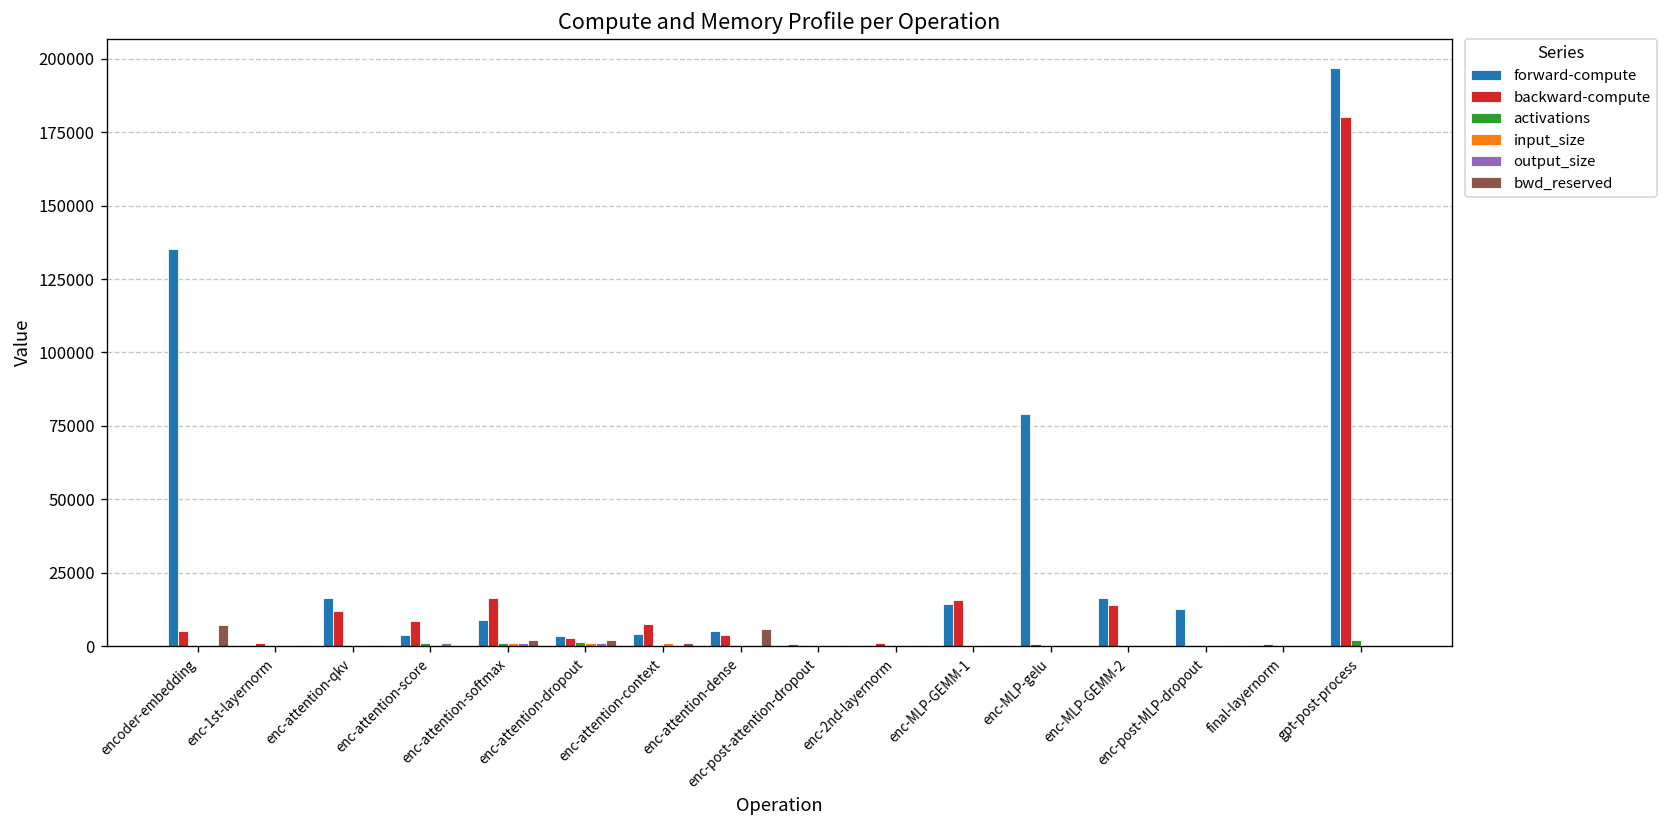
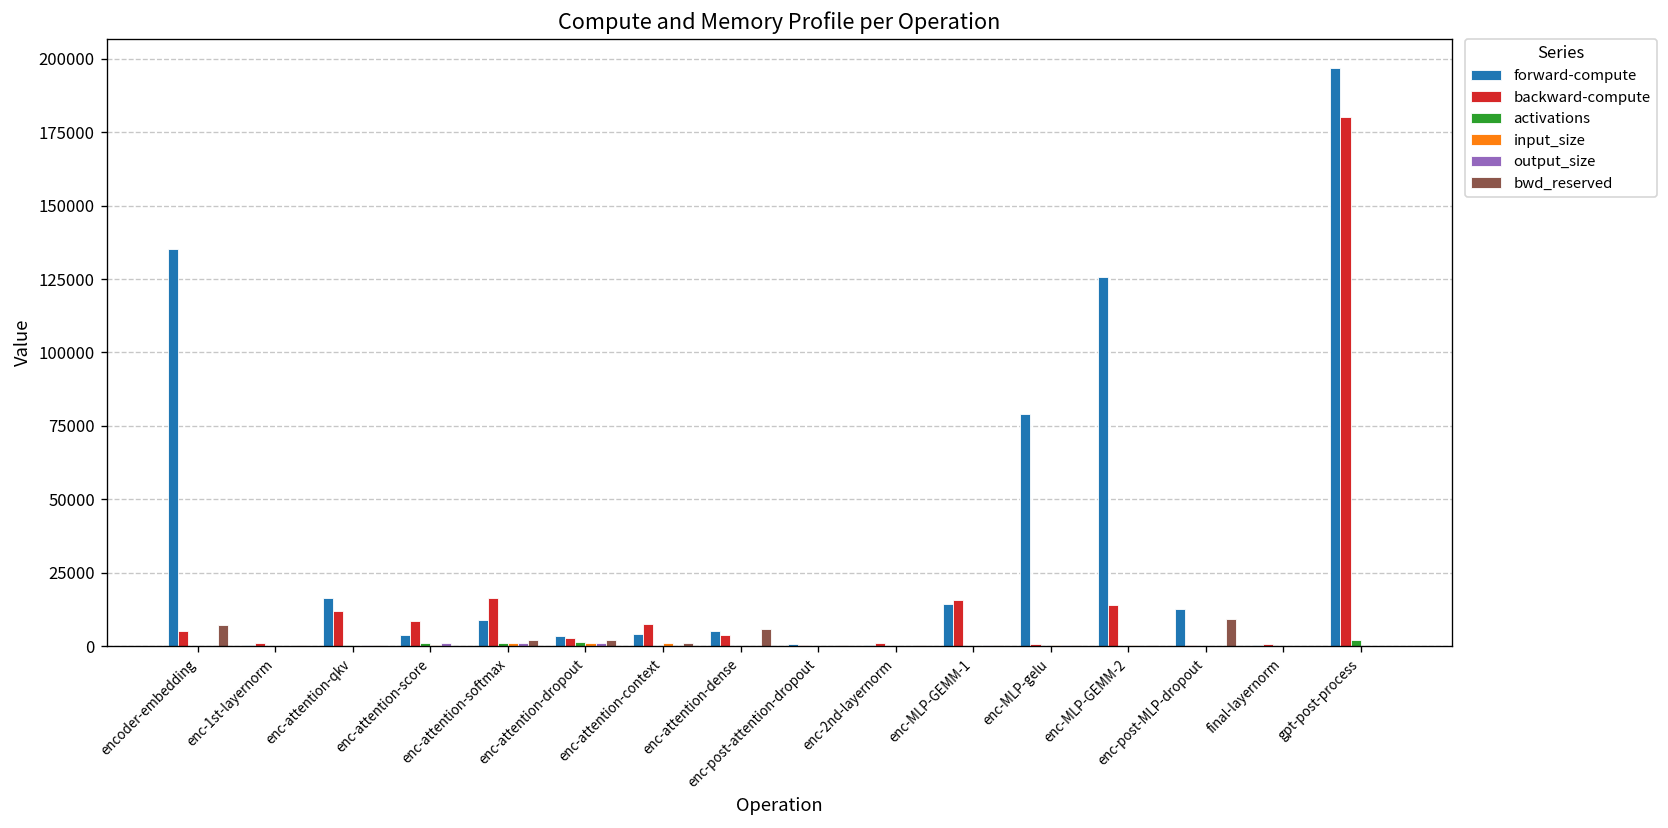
forward-compute, enc-MLP-GEMM-2: 16000 -> 126000
bwd_reserved, enc-post-MLP-dropout: 0 -> 9000
